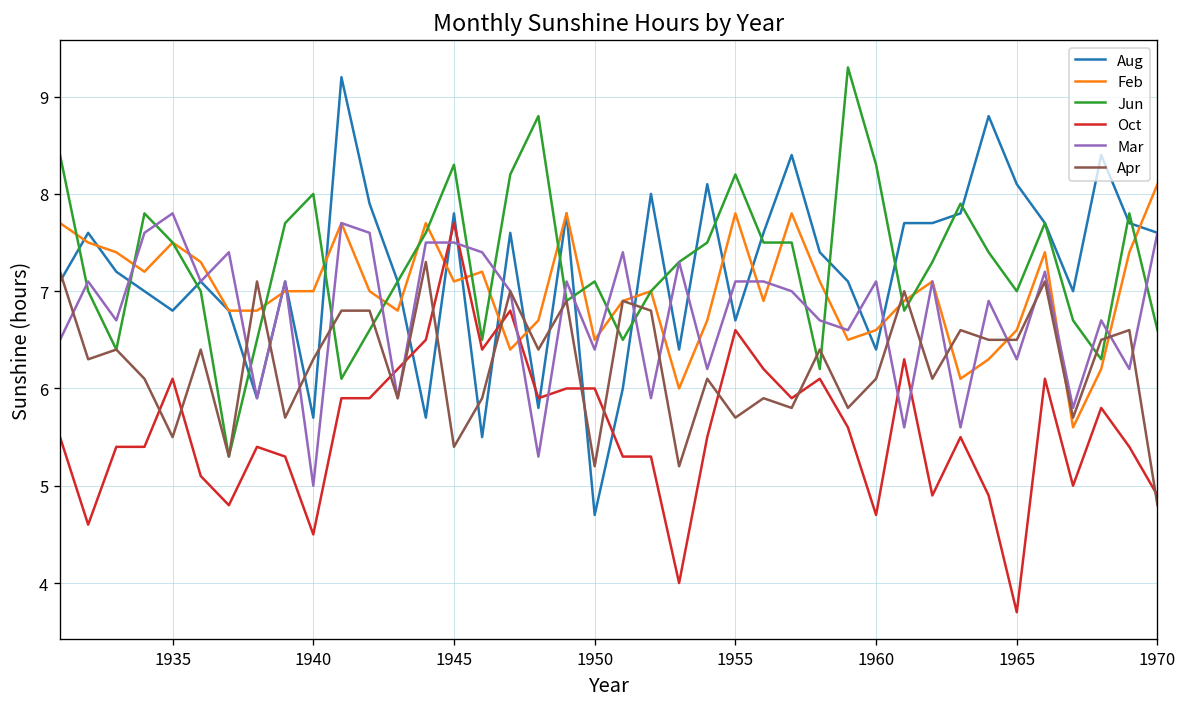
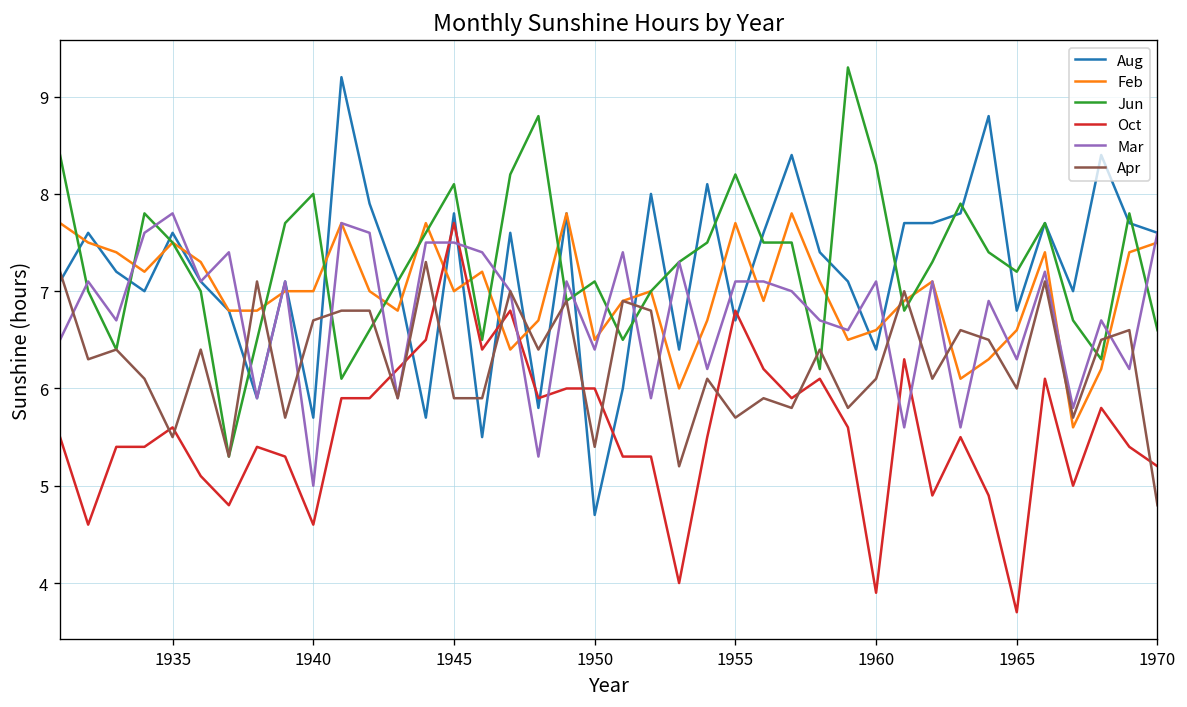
Aug, 1935: 6.8 -> 7.6
Oct, 1935: 6.1 -> 5.6
Oct, 1940: 4.5 -> 4.6
Apr, 1940: 6.3 -> 6.7
Feb, 1945: 7.1 -> 7.0
Jun, 1945: 8.3 -> 8.1
Apr, 1945: 5.4 -> 5.9
Apr, 1950: 5.2 -> 5.4
Feb, 1955: 7.8 -> 7.7
Oct, 1955: 6.6 -> 6.8
Oct, 1960: 4.7 -> 3.9
Aug, 1965: 8.1 -> 6.8
Jun, 1965: 7.0 -> 7.2
Apr, 1965: 6.5 -> 6.0
Feb, 1970: 8.1 -> 7.5
Oct, 1970: 4.9 -> 5.2
